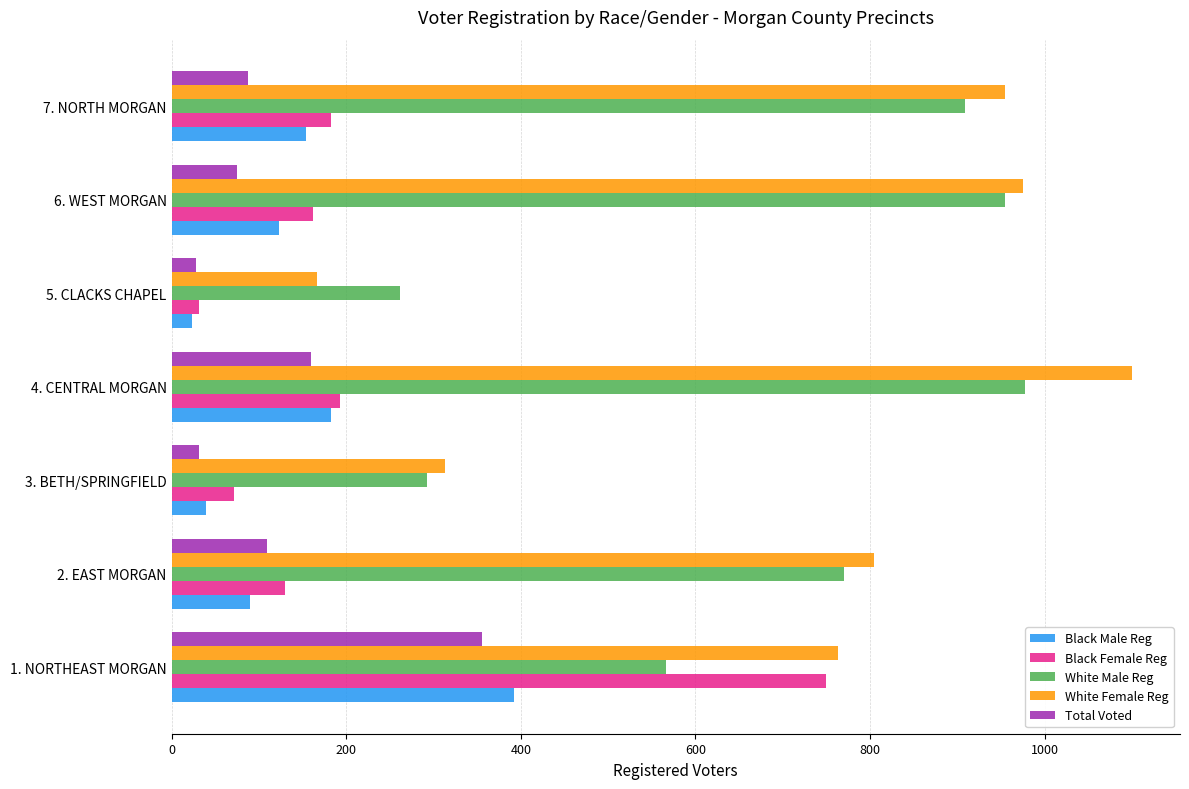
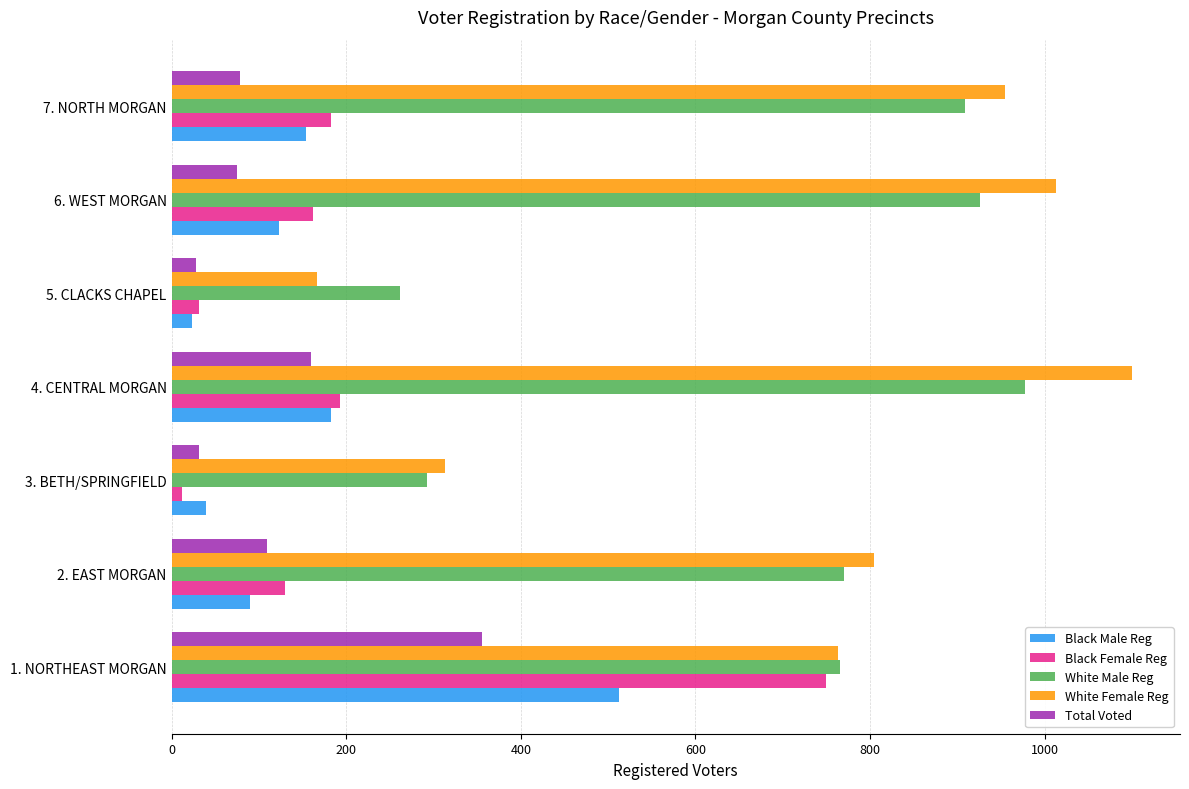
Total Voted, 7. NORTH MORGAN: 90 -> 80
White Female Reg, 6. WEST MORGAN: 980 -> 1010
White Male Reg, 6. WEST MORGAN: 950 -> 930
Black Female Reg, 3. BETH/SPRINGFIELD: 70 -> 10
White Male Reg, 1. NORTHEAST MORGAN: 570 -> 770
Black Male Reg, 1. NORTHEAST MORGAN: 390 -> 510
